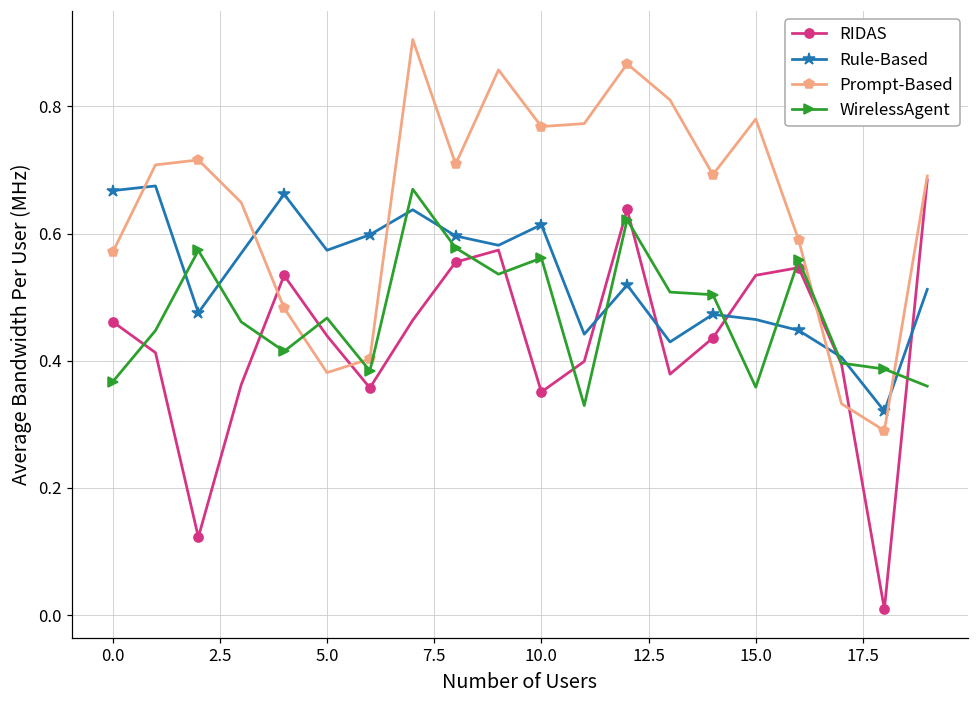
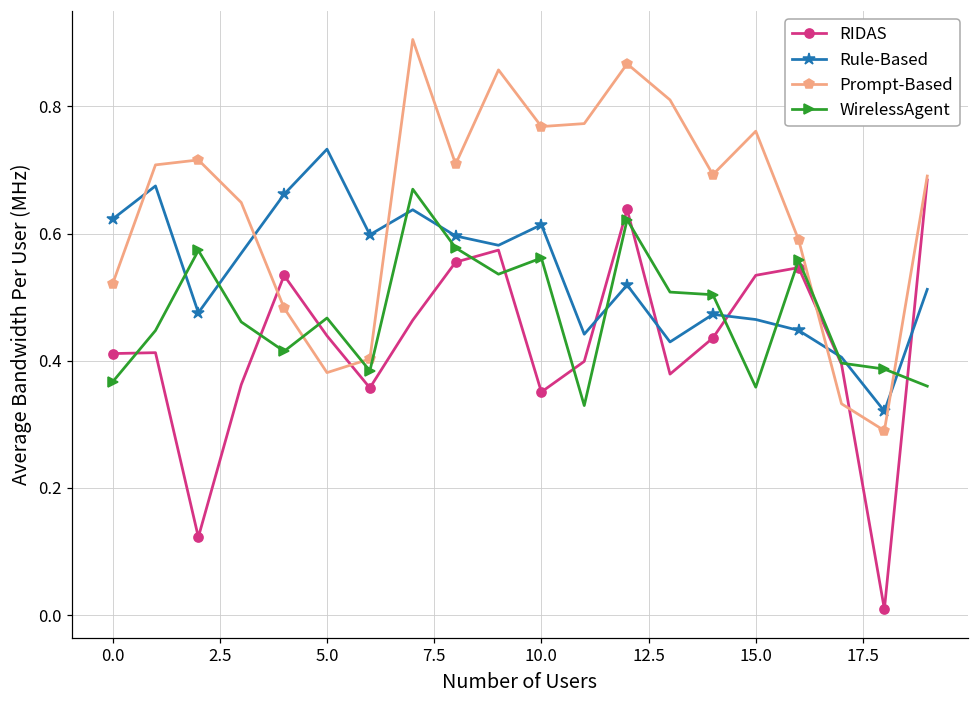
RIDAS, 0.0: 0.46 -> 0.41
Rule-Based, 0.0: 0.67 -> 0.62
Prompt-Based, 0.0: 0.57 -> 0.52
Rule-Based, 5.0: 0.57 -> 0.73
Prompt-Based, 15.0: 0.78 -> 0.76
